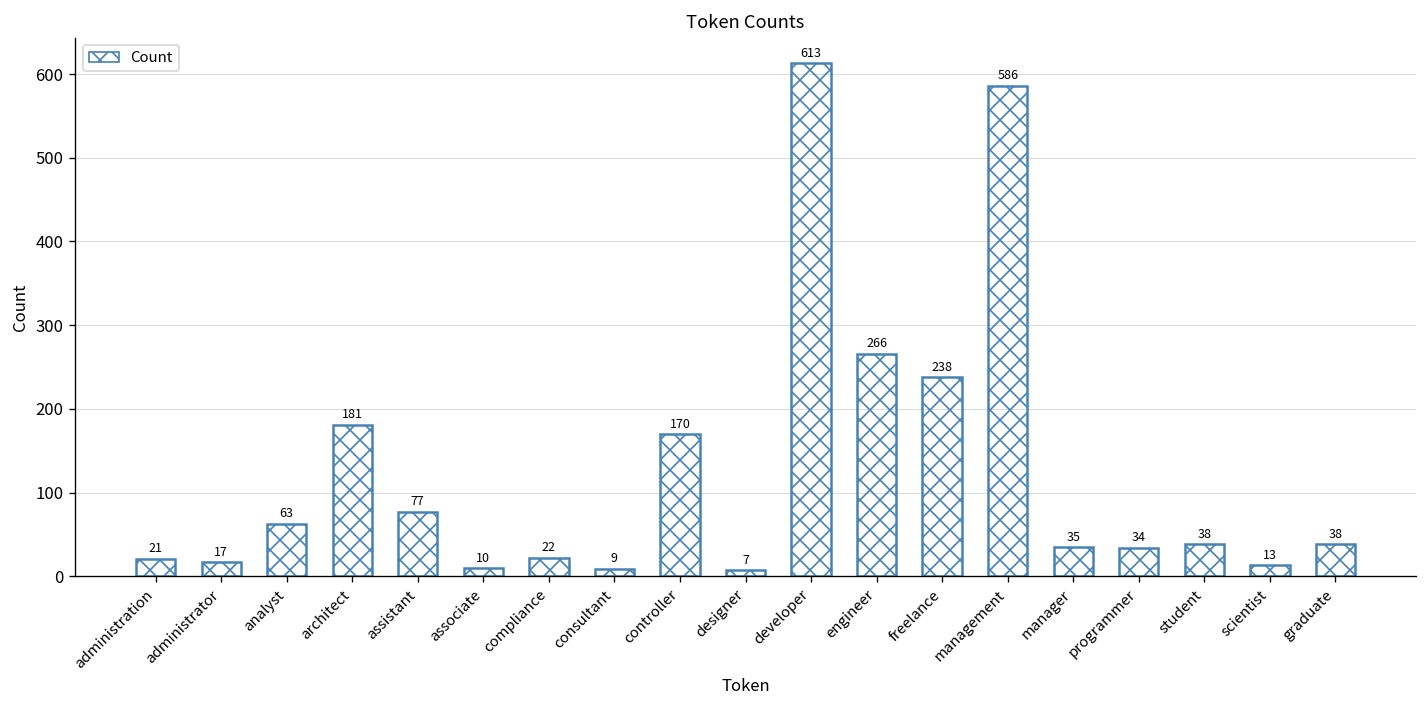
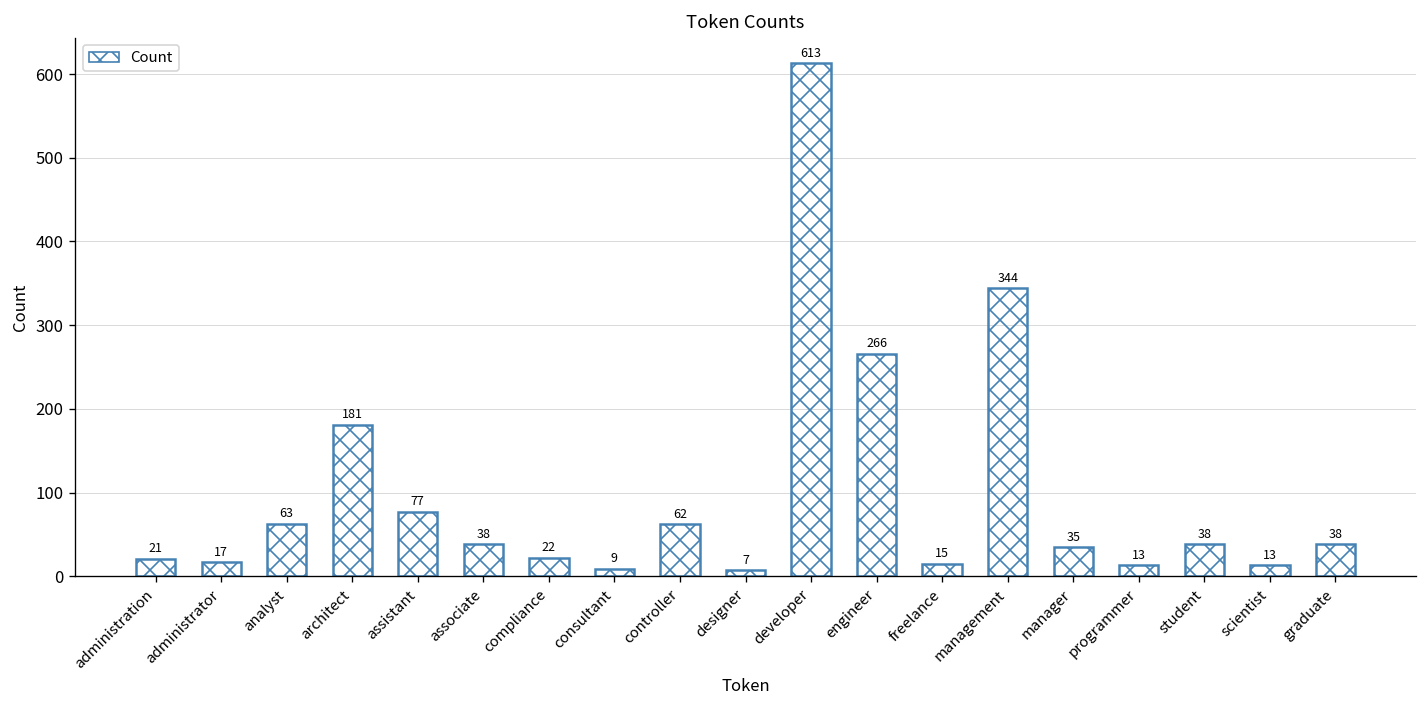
associate: 10 -> 38
controller: 170 -> 62
freelance: 238 -> 15
management: 586 -> 344
programmer: 34 -> 13
